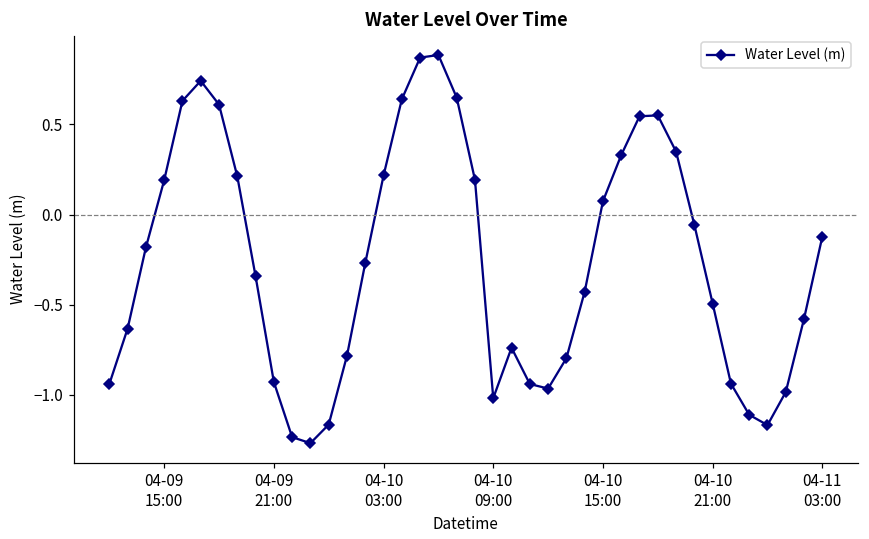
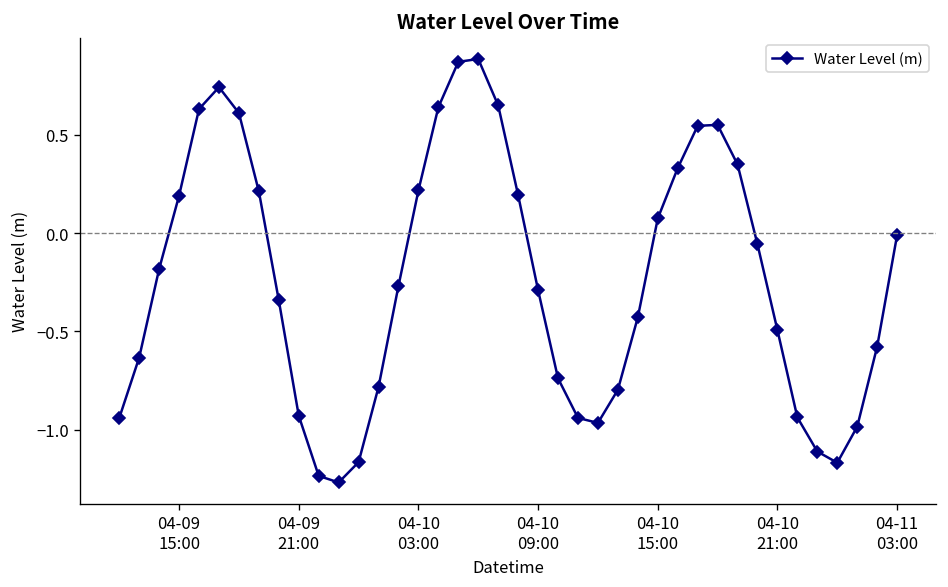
04-10 09:00: -1.02 -> -0.29
04-11 03:00: -0.12 -> -0.01
